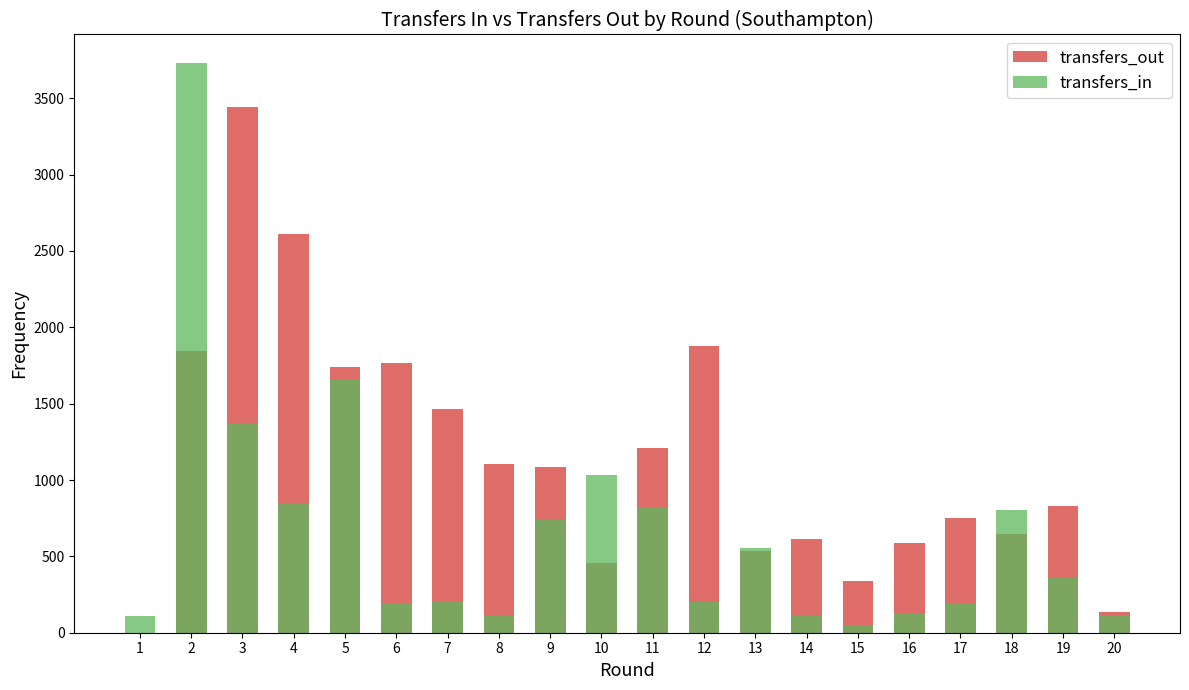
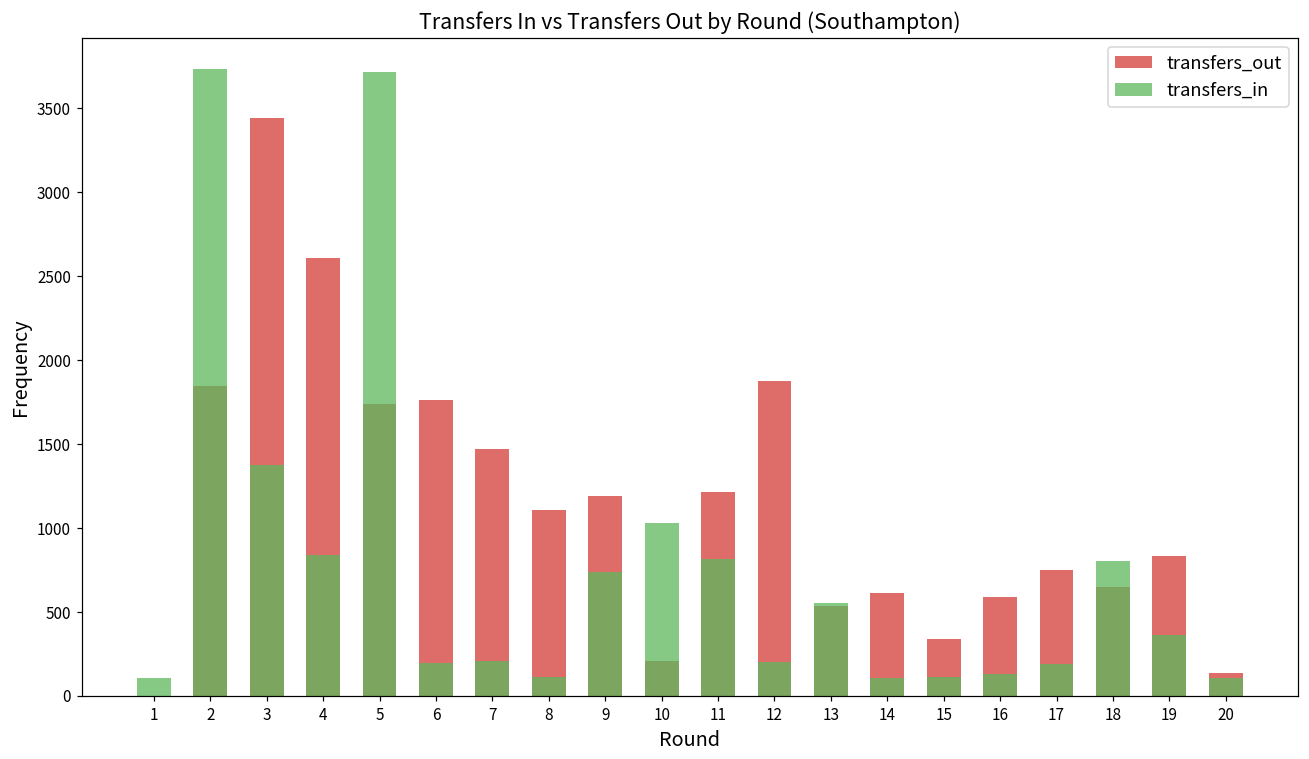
transfers_in, 5: 1660 -> 3710
transfers_out, 9: 1090 -> 1190
transfers_out, 10: 460 -> 210
transfers_in, 15: 50 -> 110
